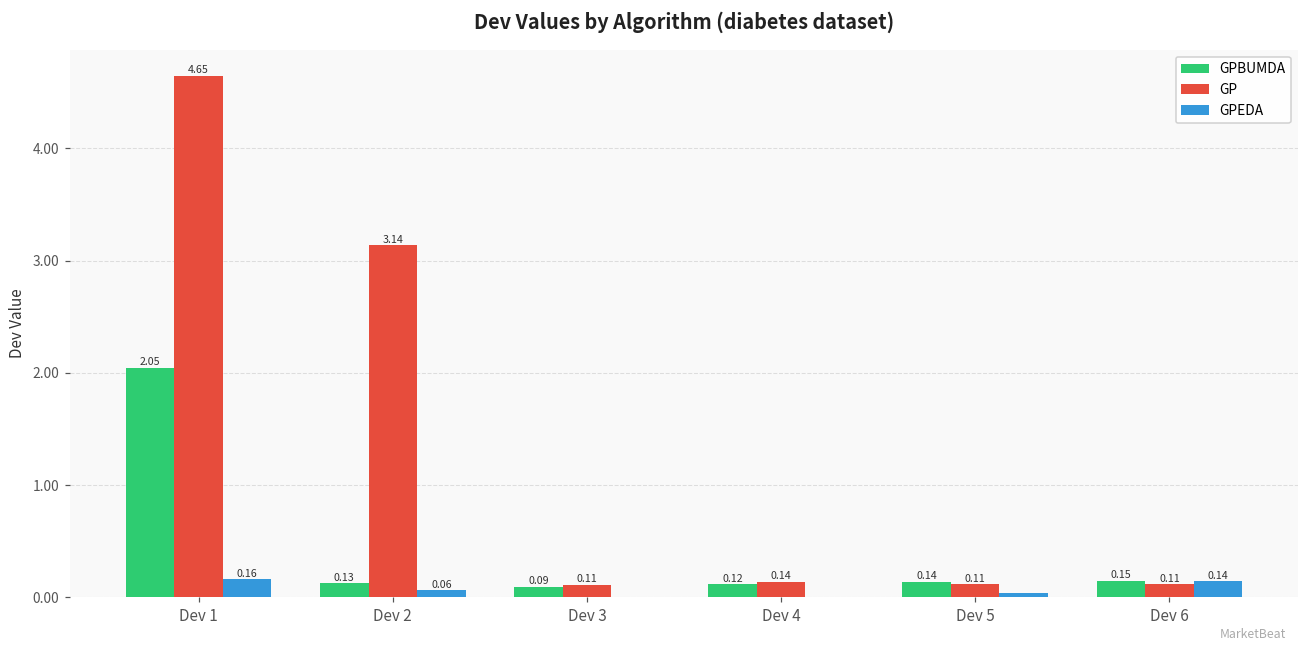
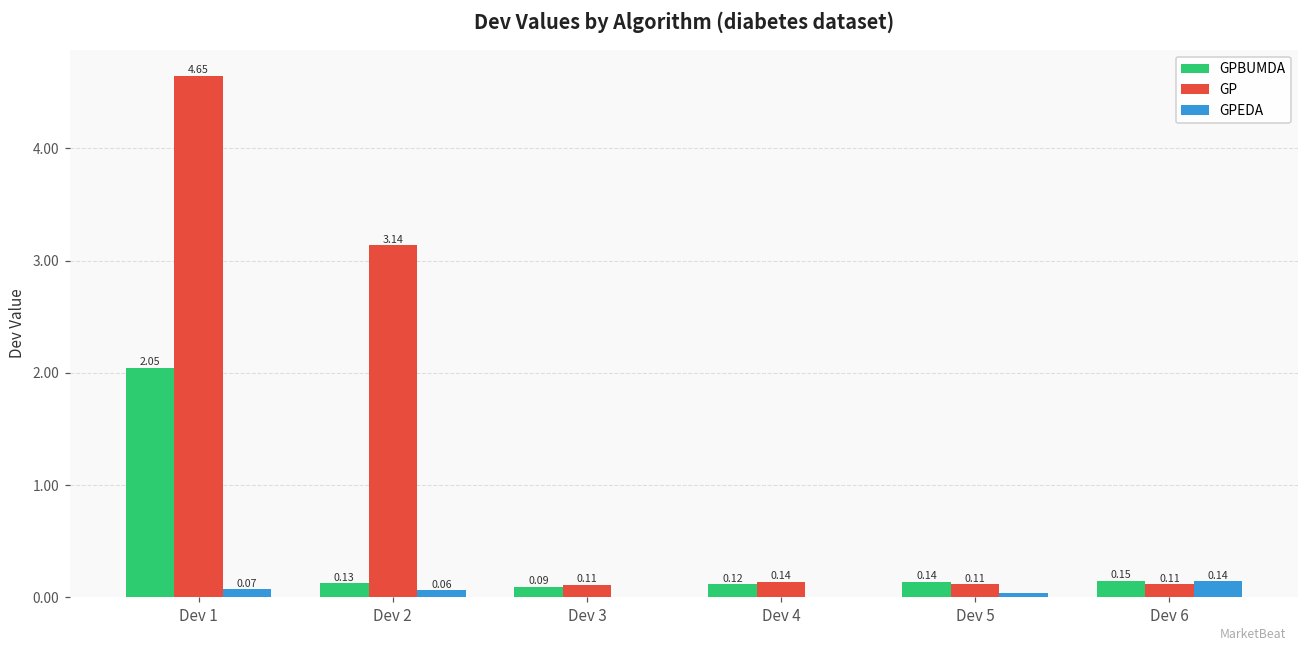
GPEDA, Dev 1: 0.16 -> 0.07
